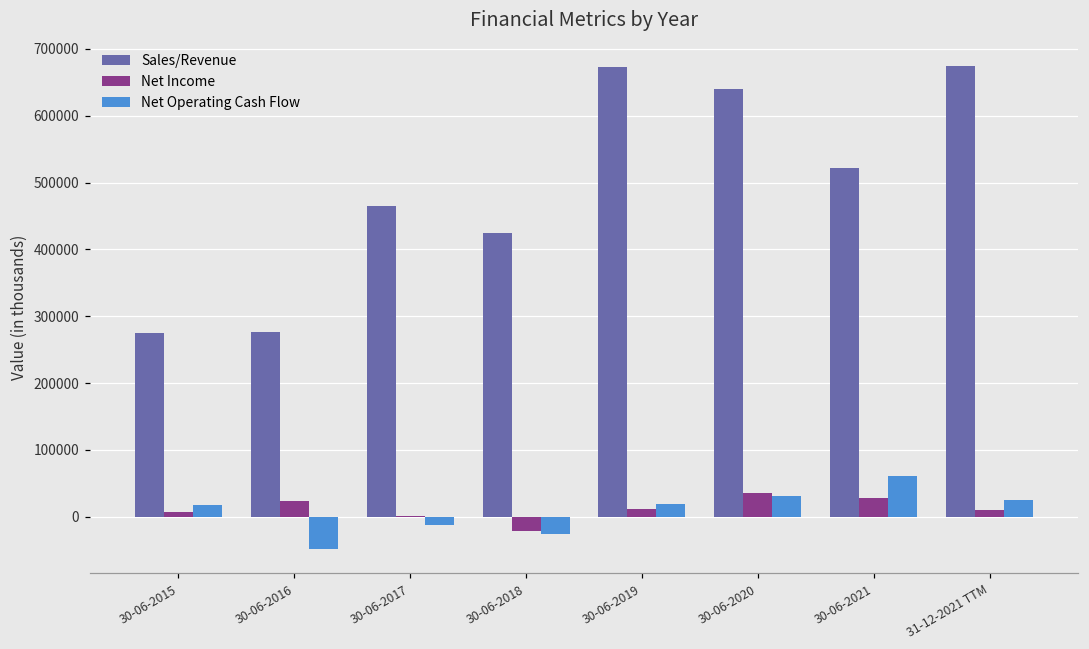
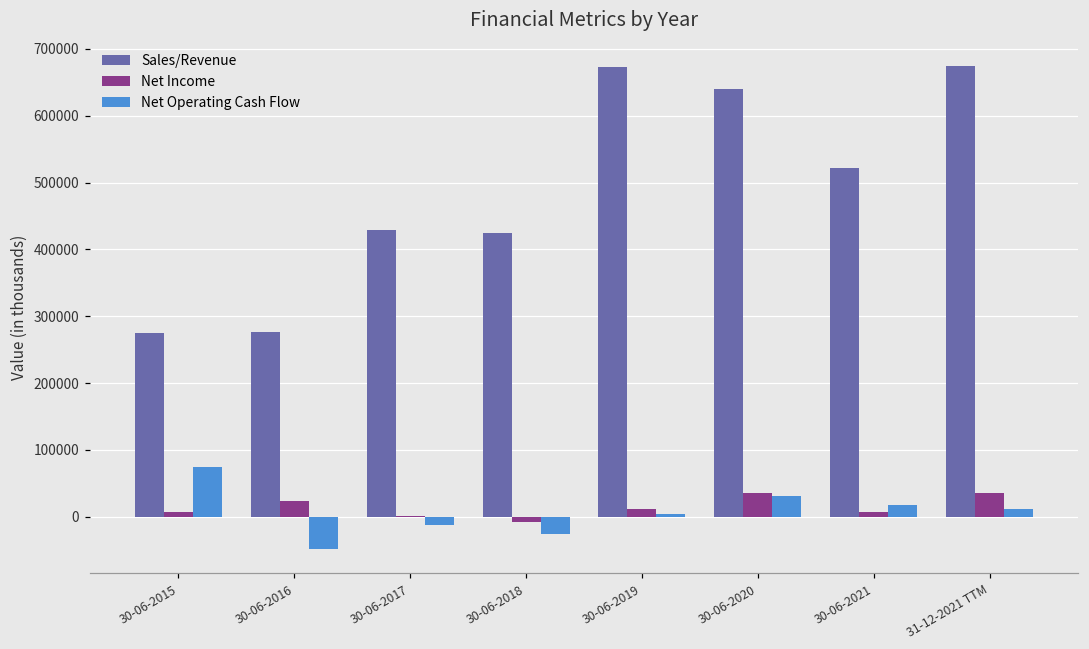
Net Operating Cash Flow, 30-06-2015: 20000 -> 70000
Sales/Revenue, 30-06-2017: 470000 -> 430000
Net Income, 30-06-2018: -20000 -> -10000
Net Operating Cash Flow, 30-06-2019: 20000 -> 0
Net Income, 30-06-2021: 30000 -> 10000
Net Operating Cash Flow, 30-06-2021: 60000 -> 20000
Net Income, 31-12-2021 TTM: 10000 -> 40000
Net Operating Cash Flow, 31-12-2021 TTM: 30000 -> 10000
